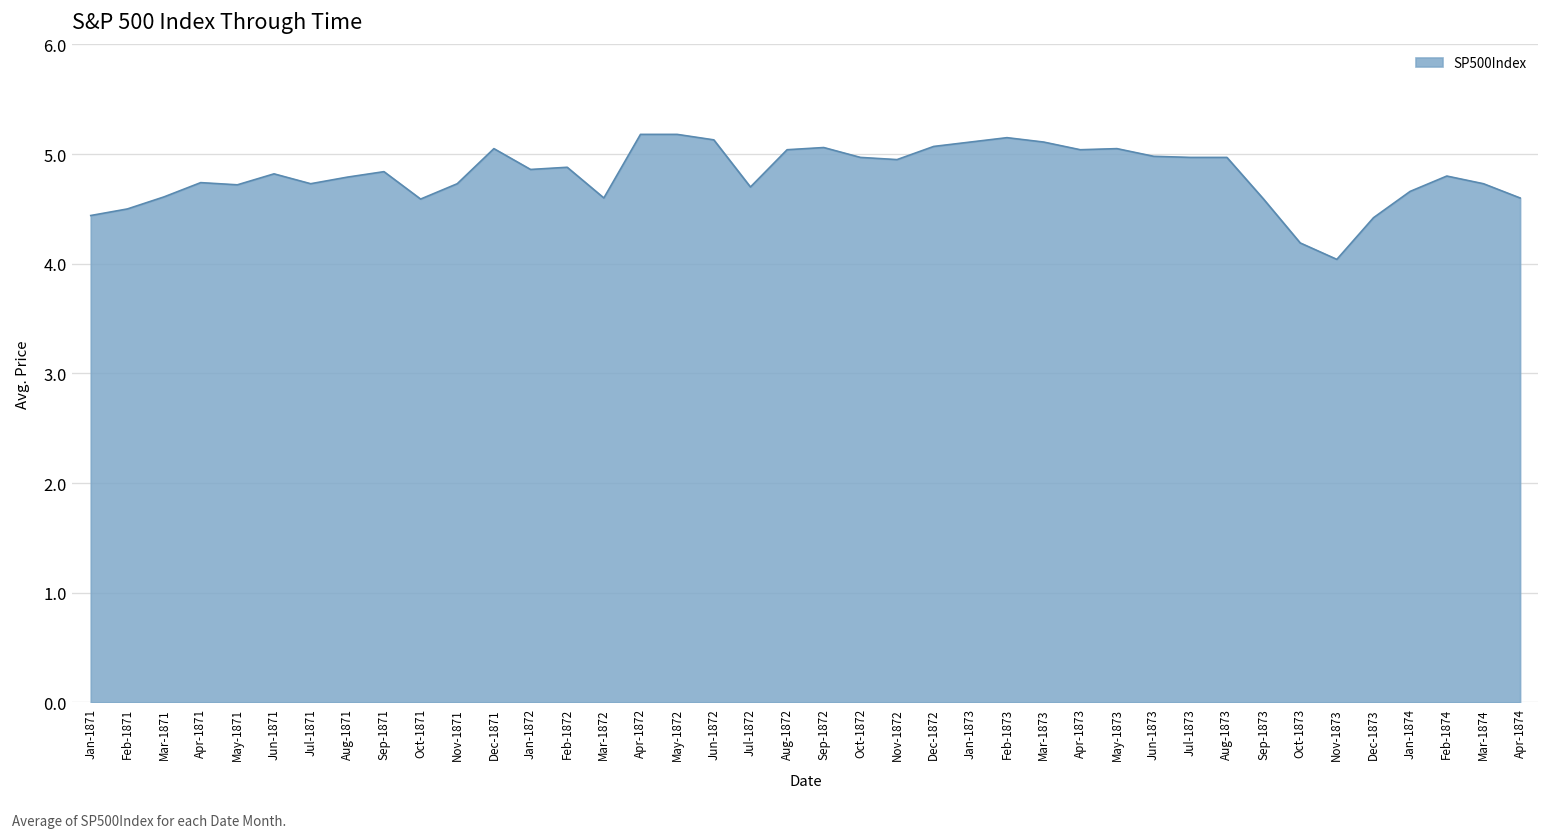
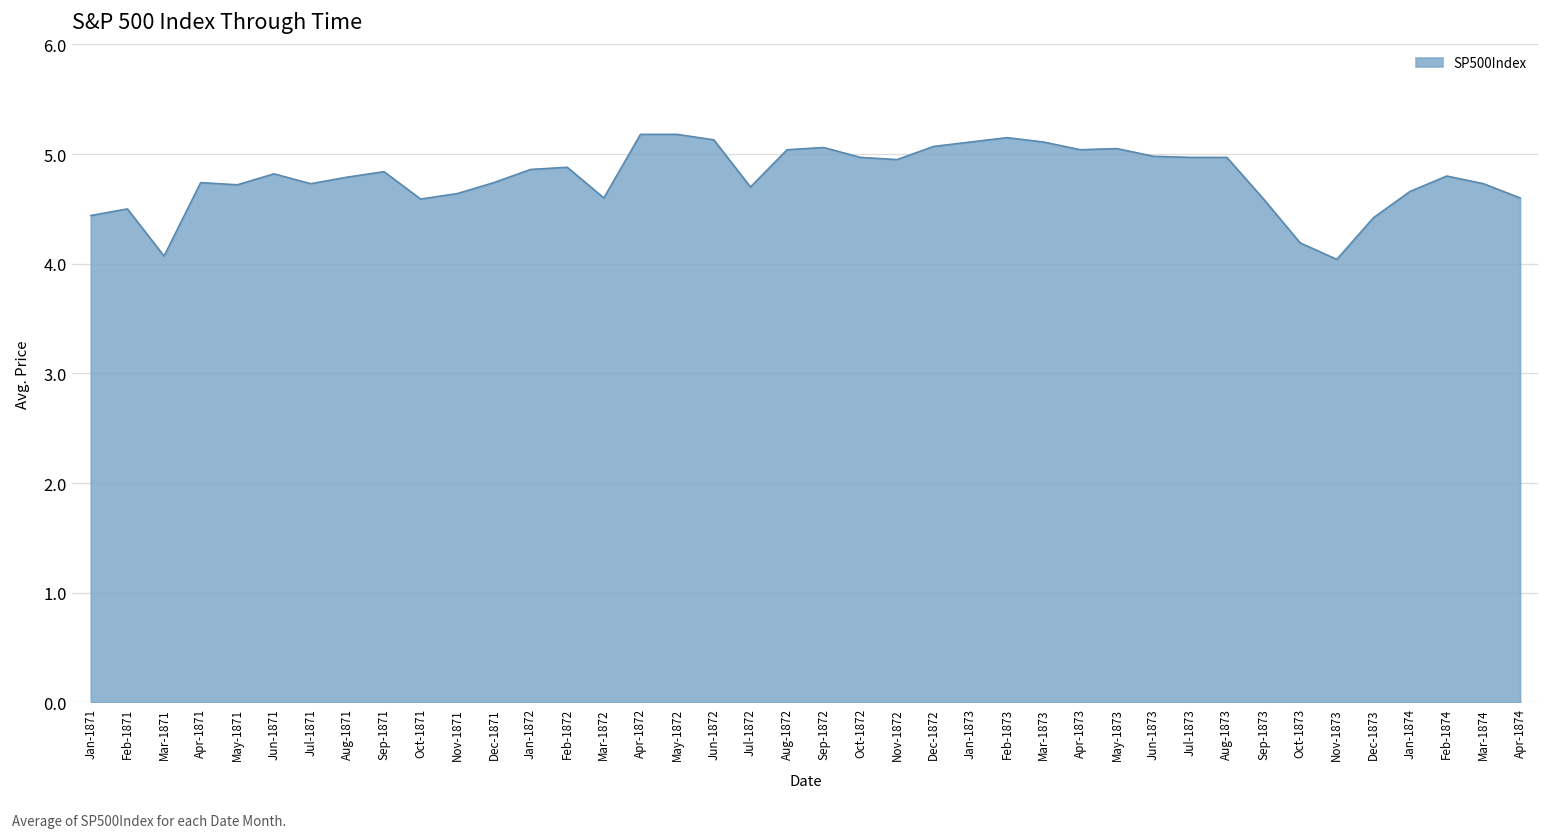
Mar-1871: 4.6 -> 4.1
Nov-1871: 4.7 -> 4.6
Dec-1871: 5.1 -> 4.7
